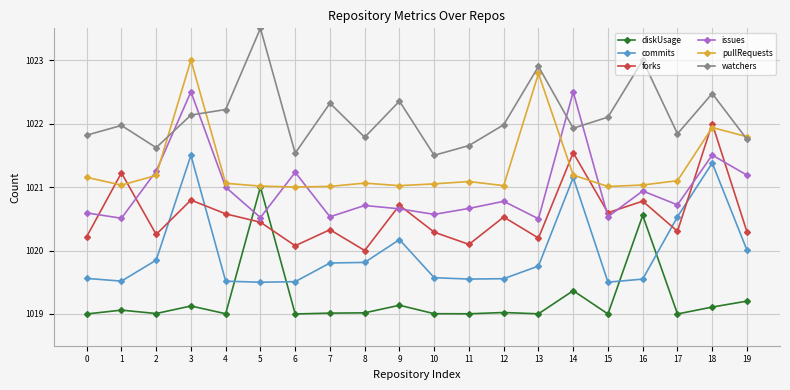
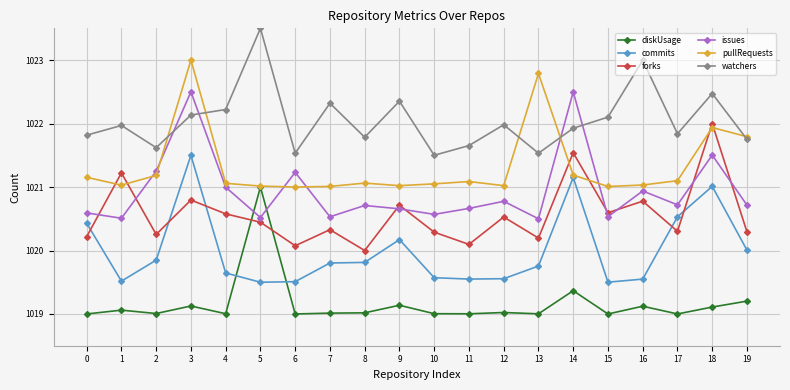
commits, 0: 1019.6 -> 1020.4
commits, 4: 1019.5 -> 1019.6
watchers, 13: 1022.9 -> 1021.5
diskUsage, 16: 1020.6 -> 1019.1
commits, 18: 1021.4 -> 1021.0
issues, 19: 1021.2 -> 1020.7
